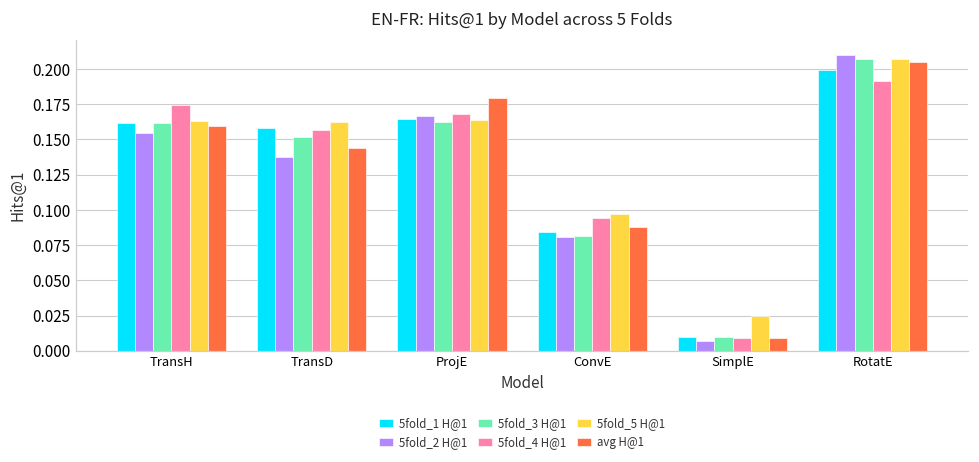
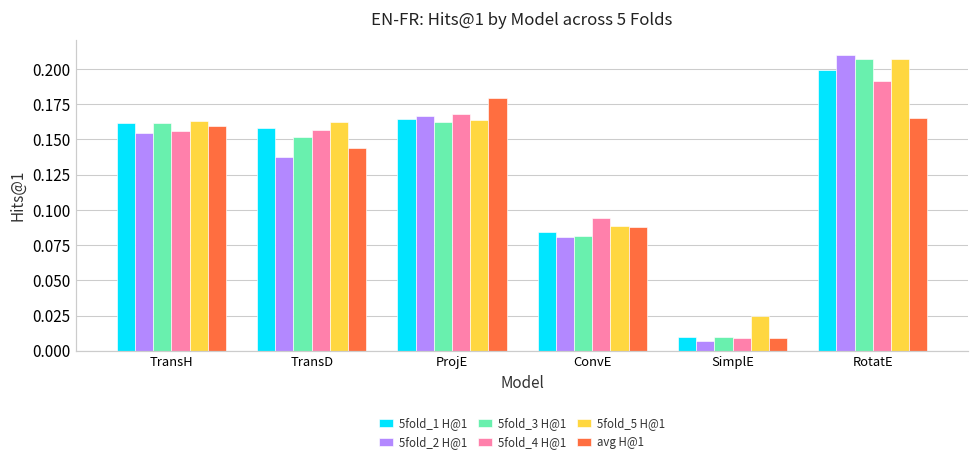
5fold_4 H@1, TransH: 0.174 -> 0.156
5fold_5 H@1, ConvE: 0.097 -> 0.088
avg H@1, RotatE: 0.205 -> 0.165
